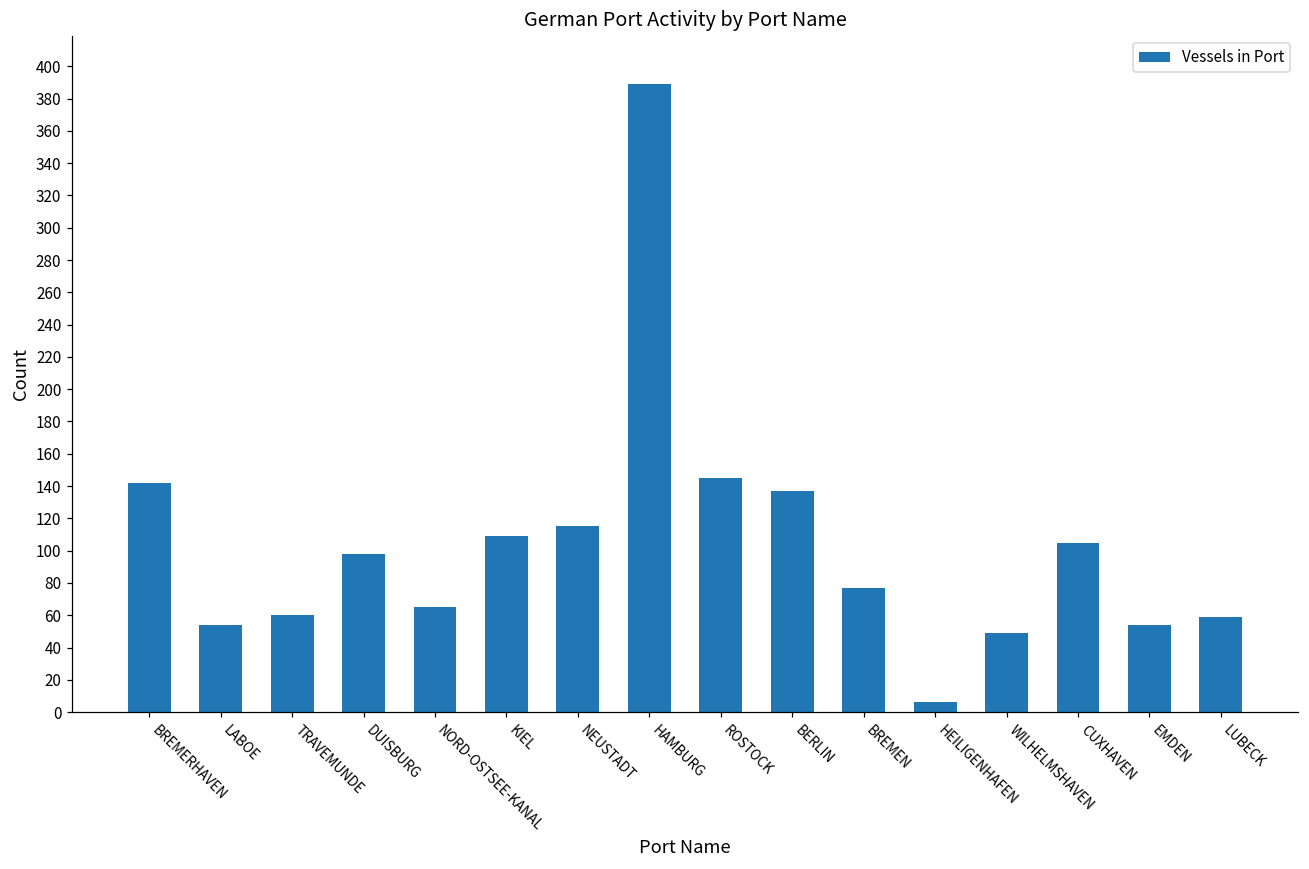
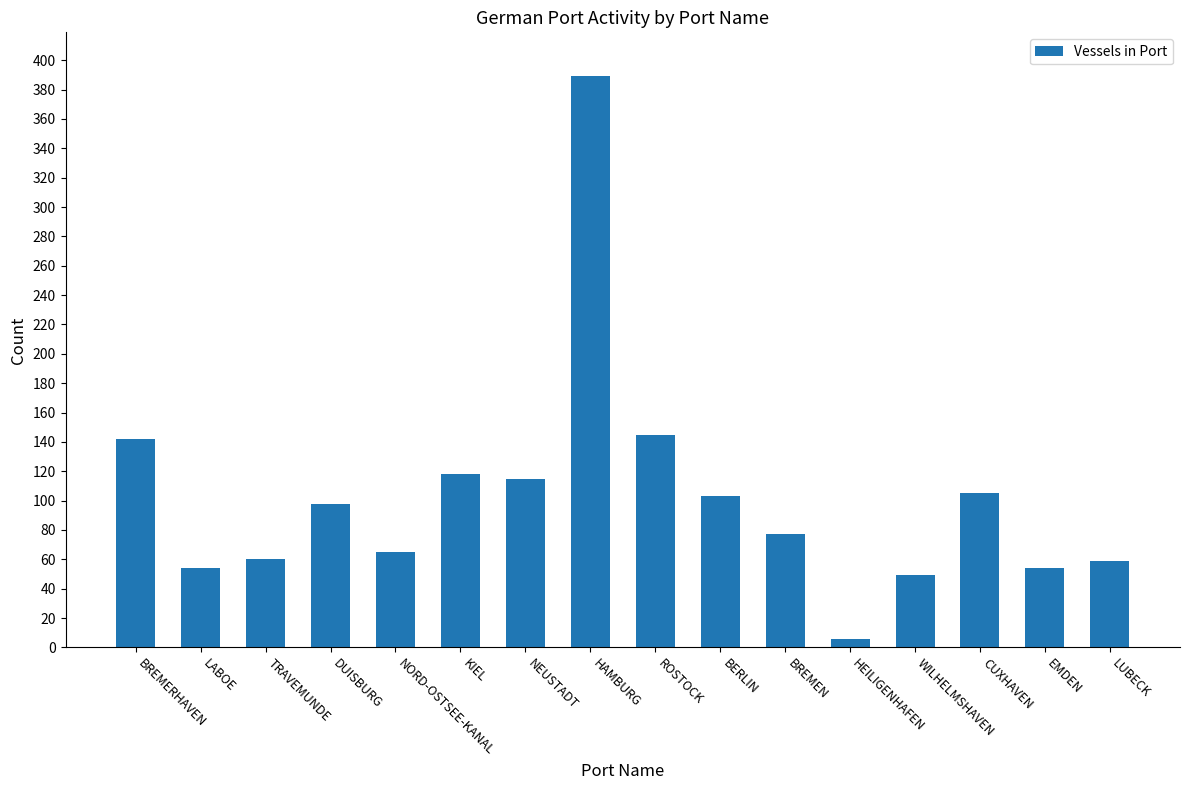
KIEL: 109 -> 118
BERLIN: 137 -> 103
